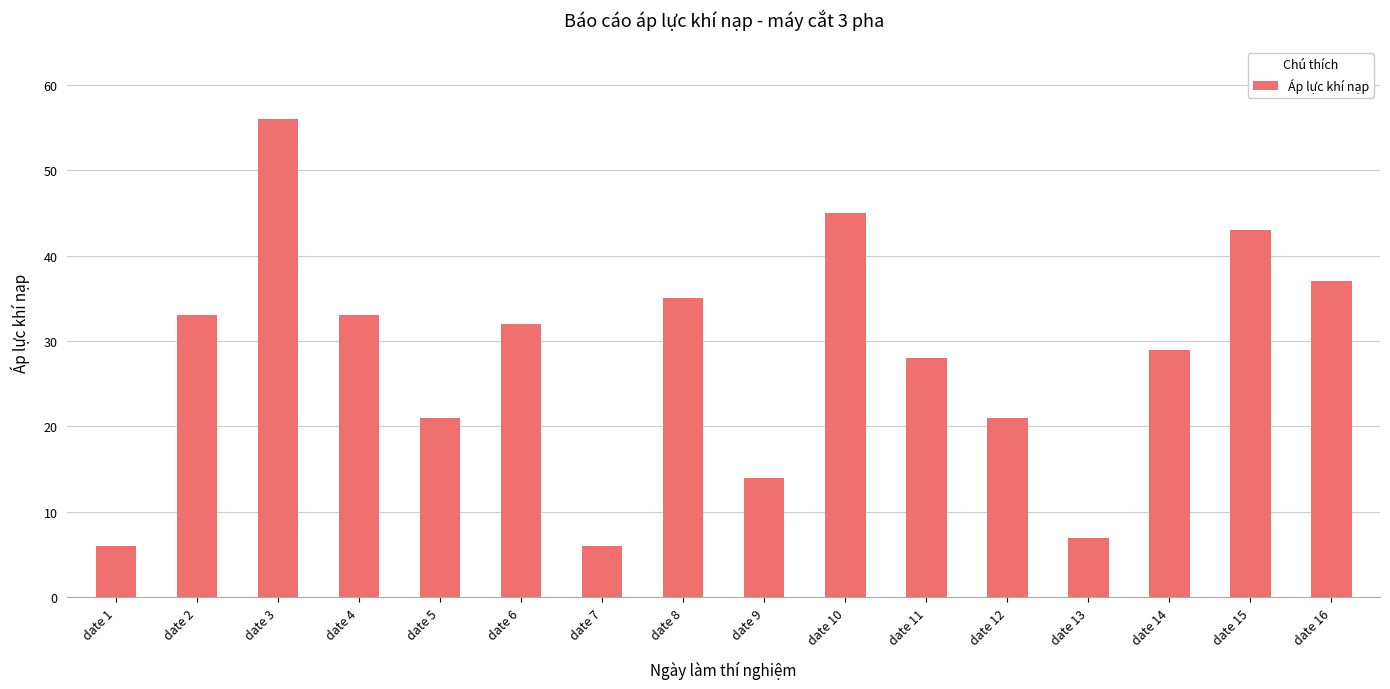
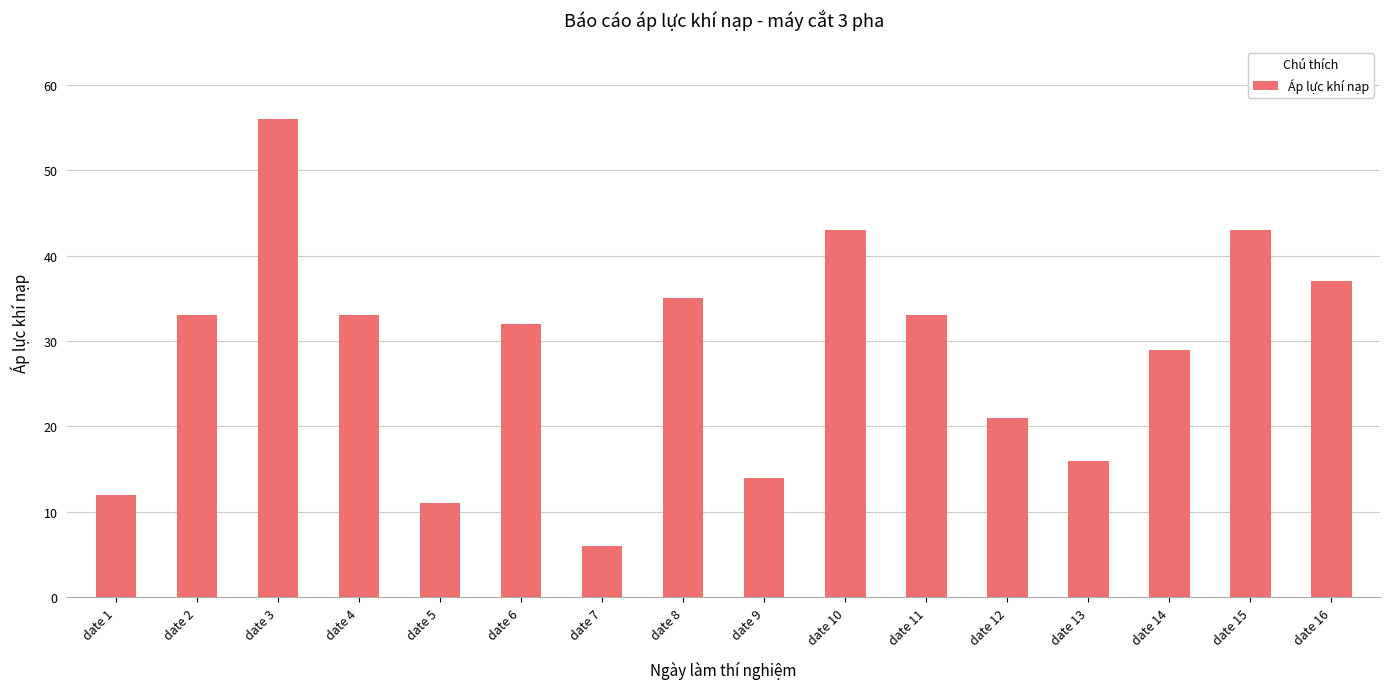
date 1: 6 -> 12
date 5: 21 -> 11
date 10: 45 -> 43
date 11: 28 -> 33
date 13: 7 -> 16
